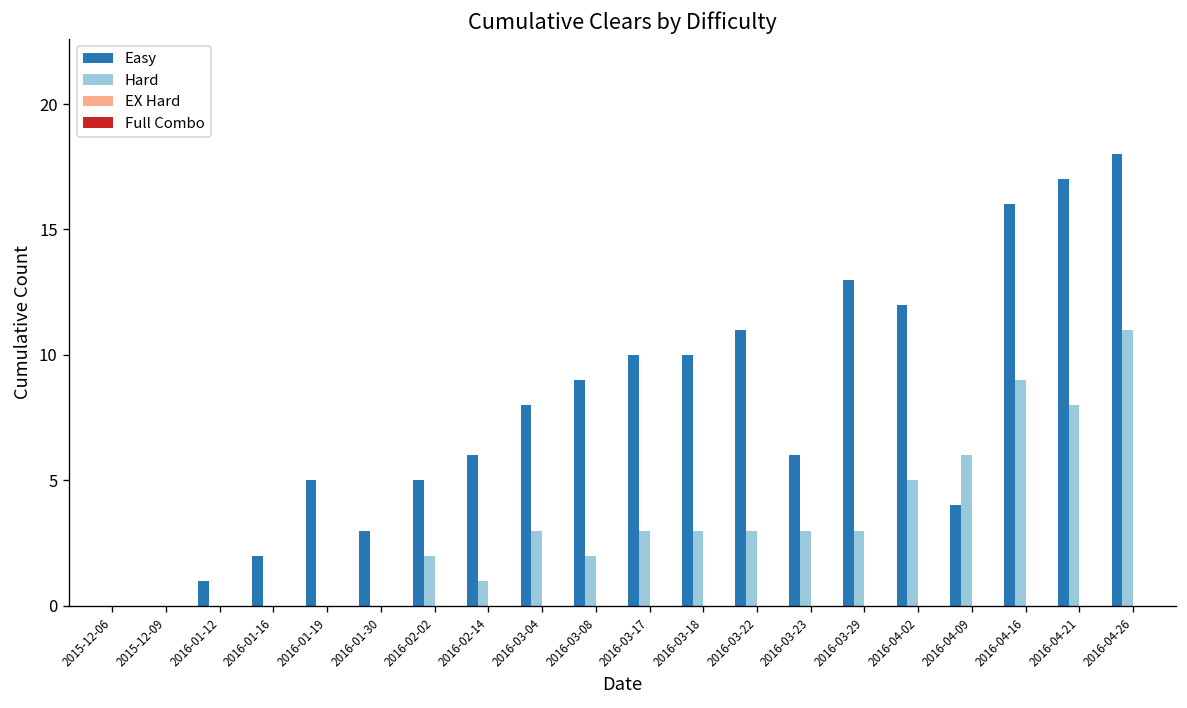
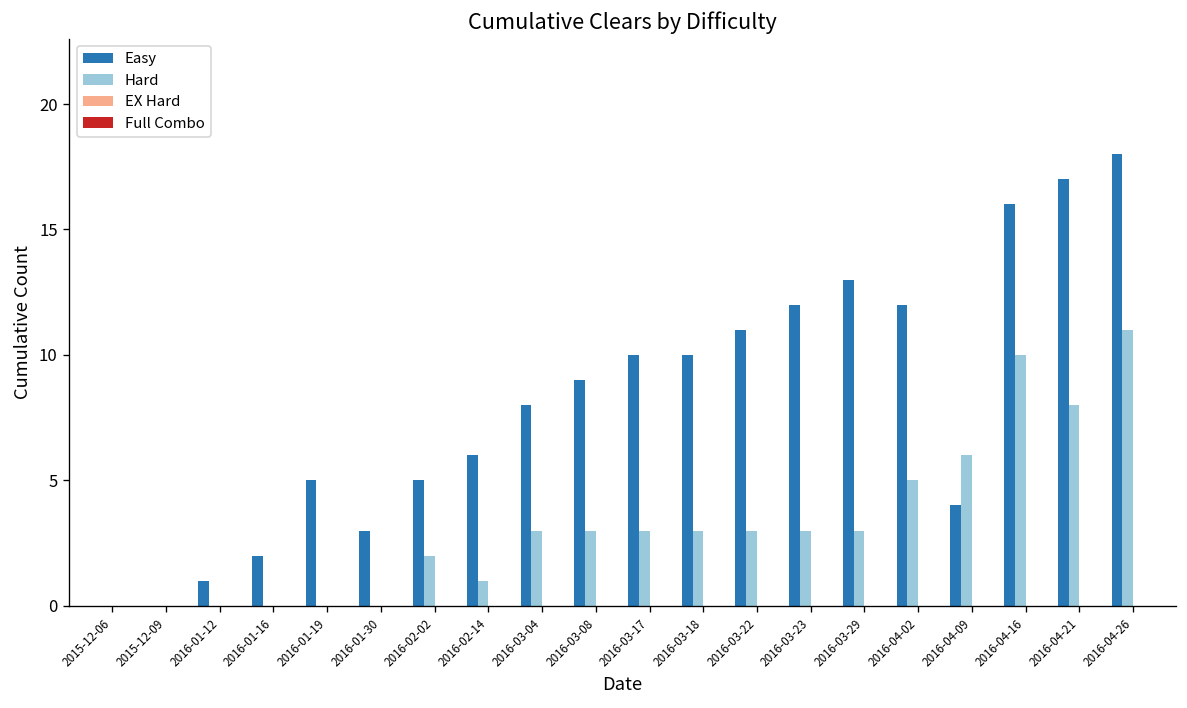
Hard, 2016-03-08: 2 -> 3
Easy, 2016-03-23: 6 -> 12
Hard, 2016-04-16: 9 -> 10
